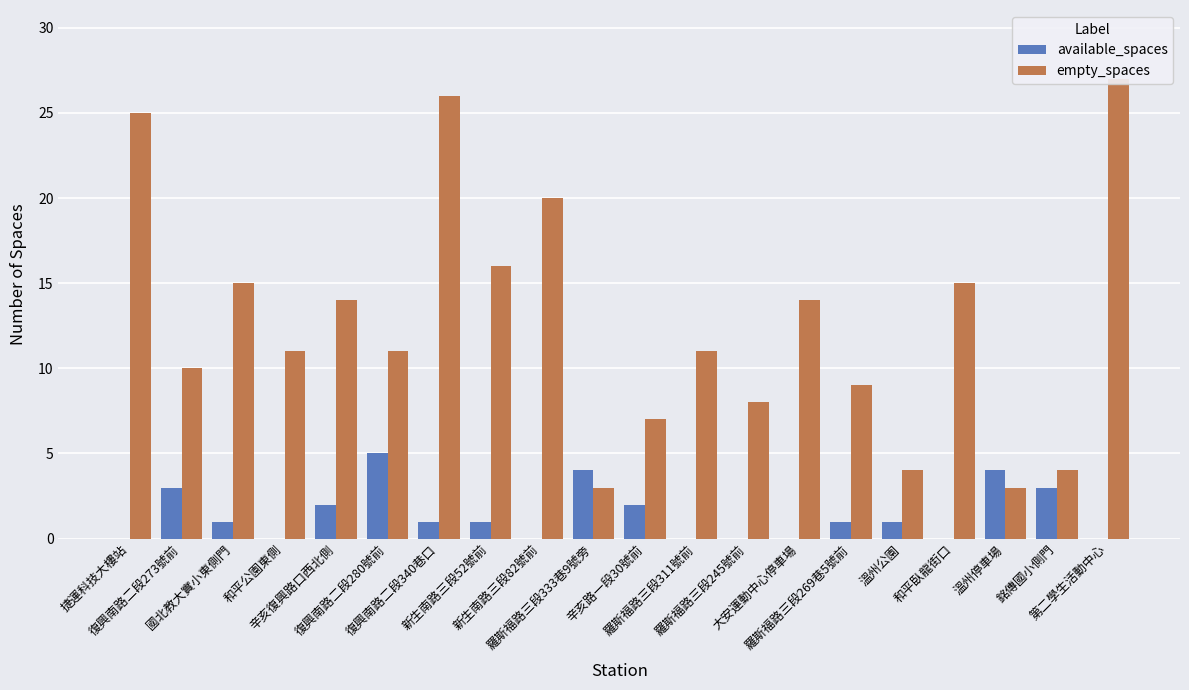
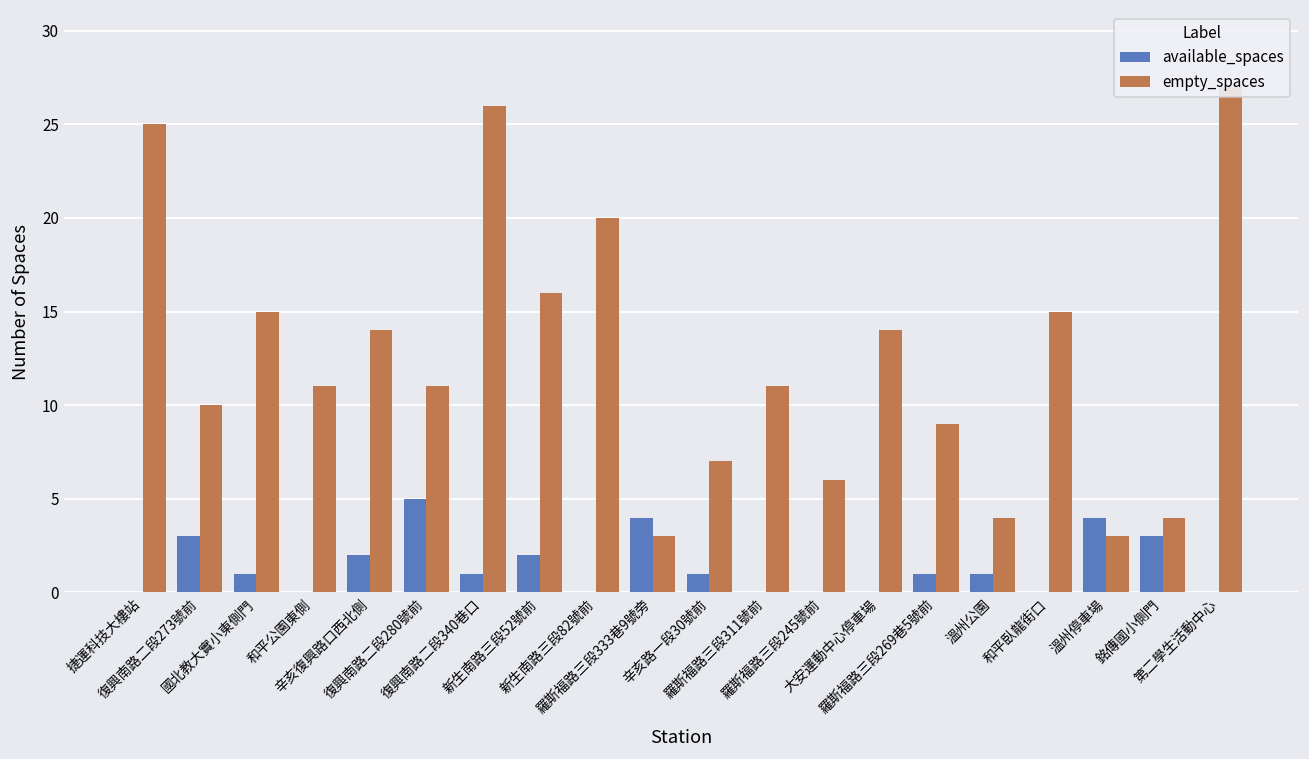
available_spaces, 新生南路三段52號前: 1 -> 2
available_spaces, 辛亥路一段30號前: 2 -> 1
empty_spaces, 羅斯福路三段245號前: 8 -> 6
